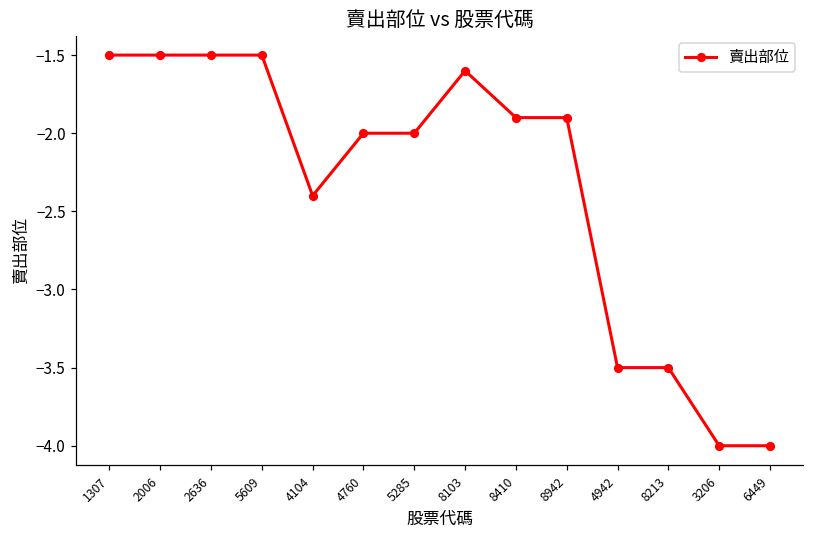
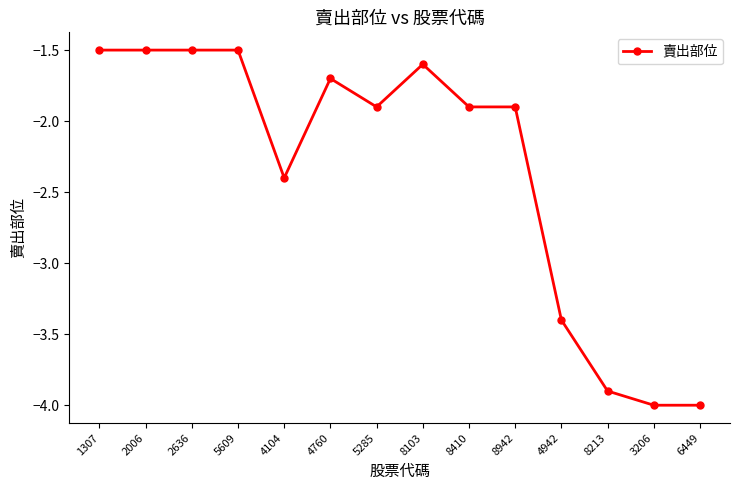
4760: -2.0 -> -1.7
5285: -2.0 -> -1.9
4942: -3.5 -> -3.4
8213: -3.5 -> -3.9
